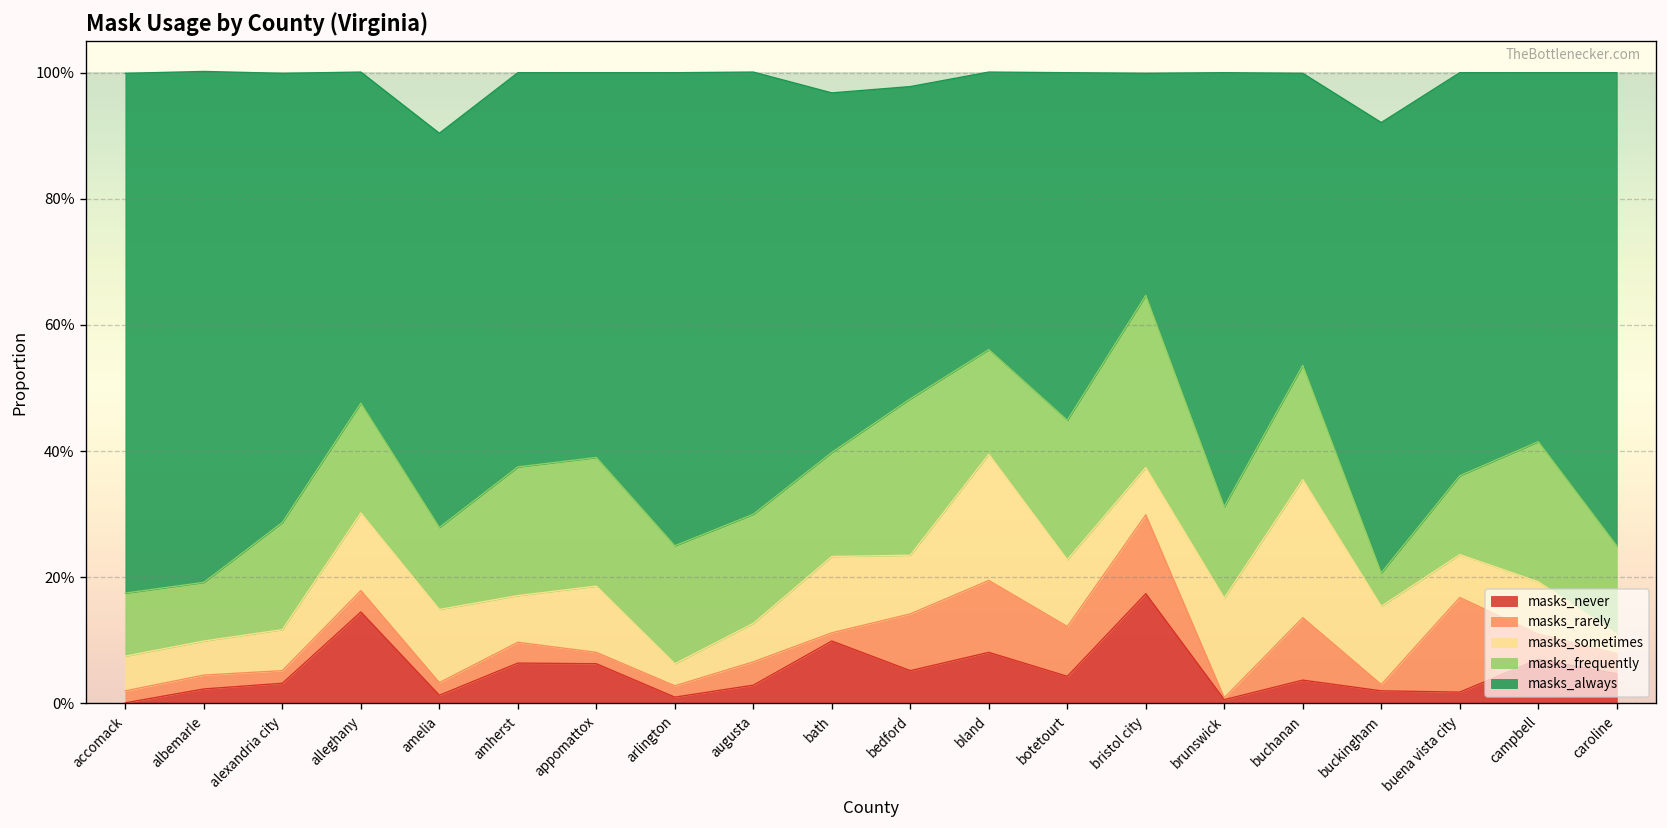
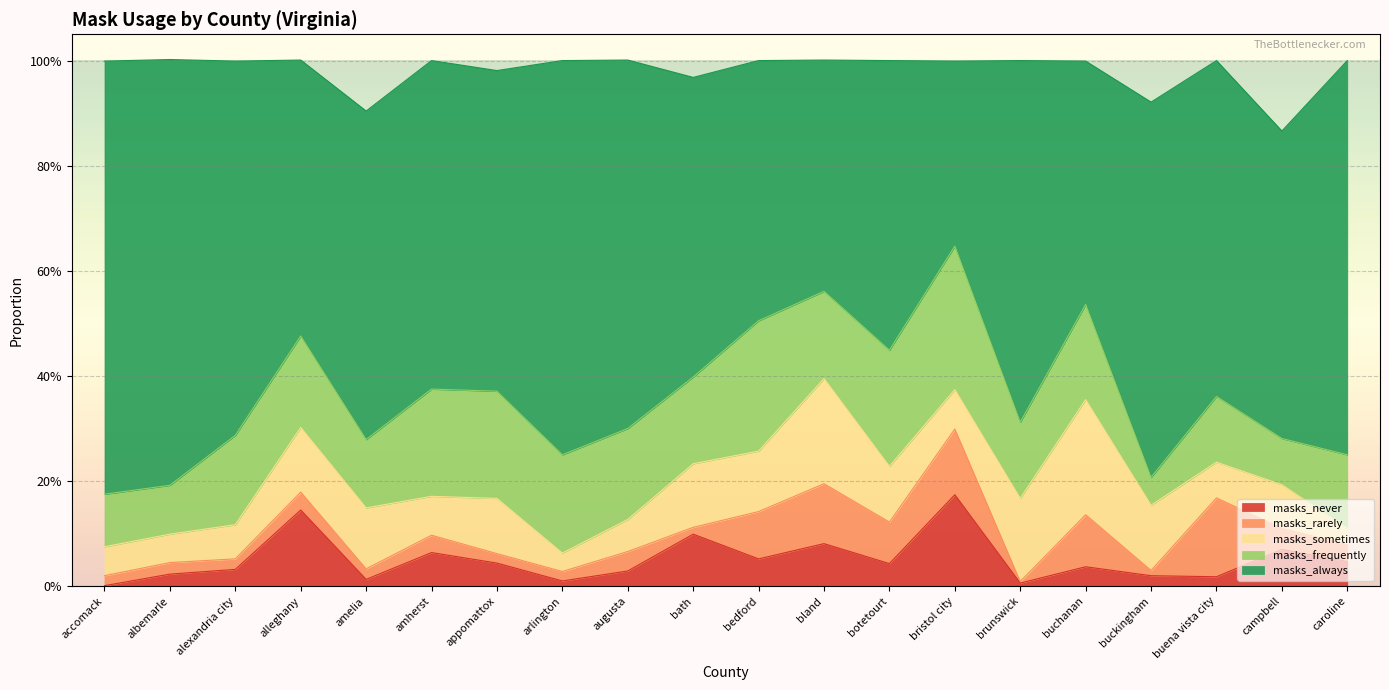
masks_never, appomattox: 6% -> 4%
masks_sometimes, bedford: 9% -> 12%
masks_frequently, campbell: 22% -> 9%
